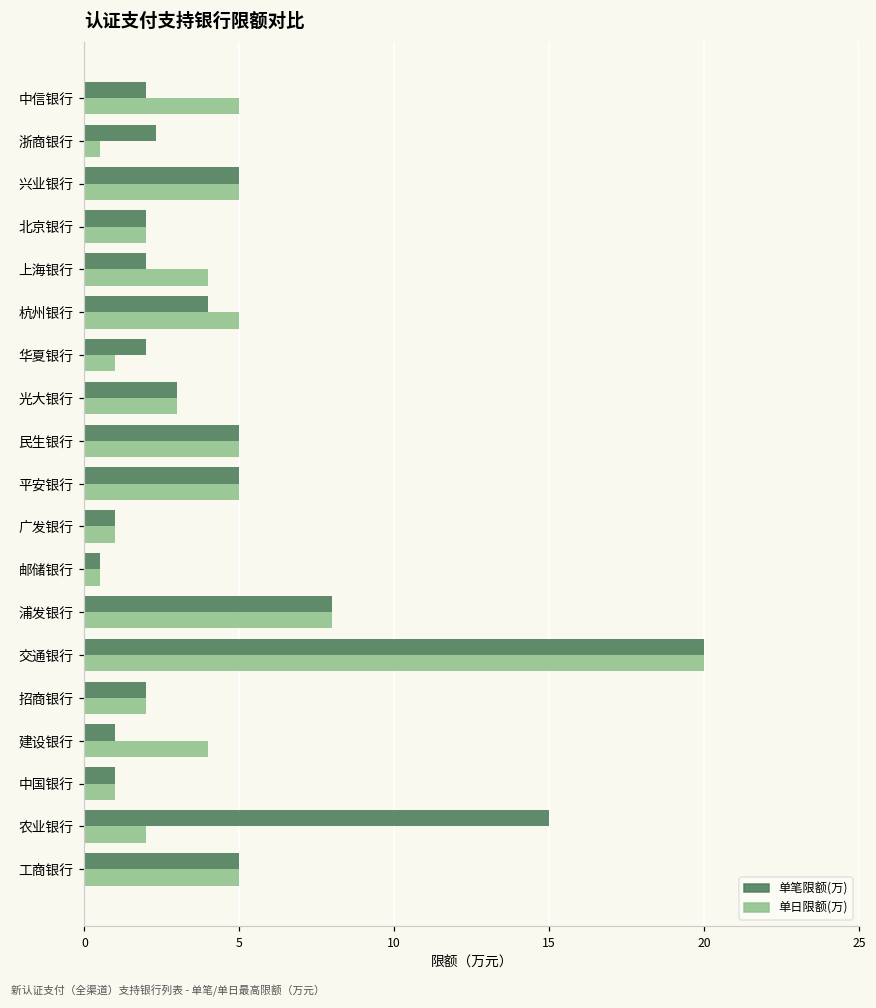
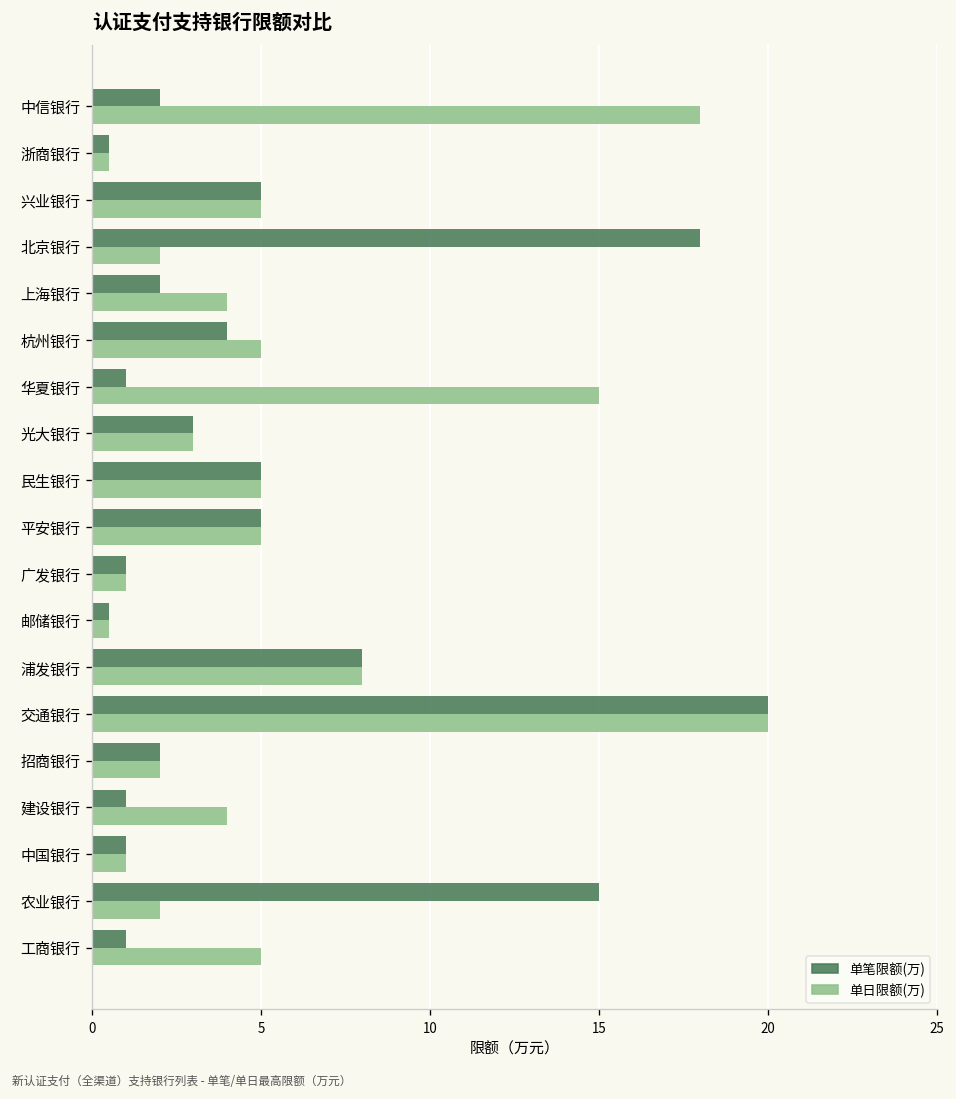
单日限额(万), 中信银行: 5 -> 18
单笔限额(万), 浙商银行: 2.3 -> 0.5
单笔限额(万), 北京银行: 2 -> 18
单笔限额(万), 华夏银行: 2 -> 1
单日限额(万), 华夏银行: 1 -> 15
单笔限额(万), 工商银行: 5 -> 1
